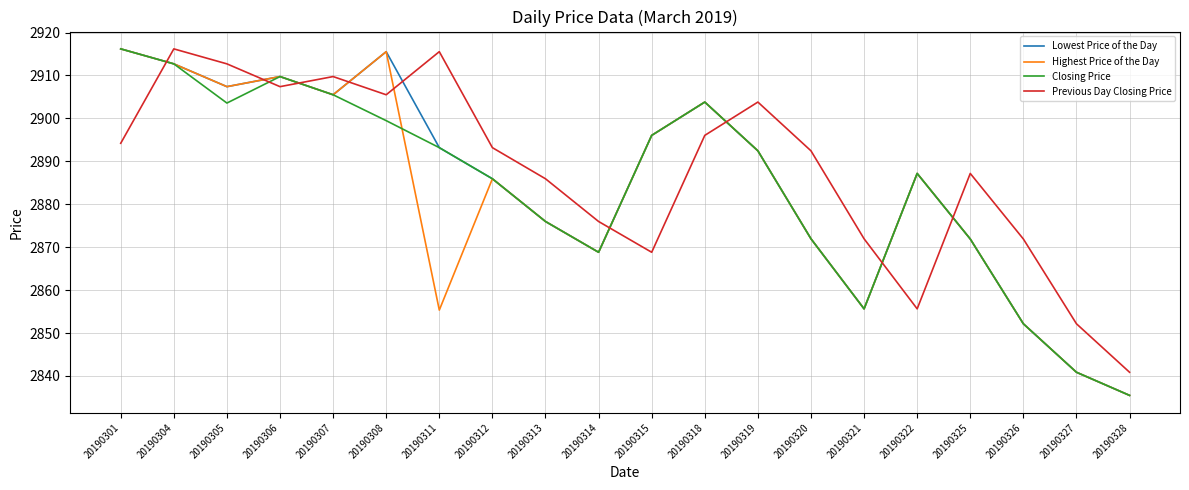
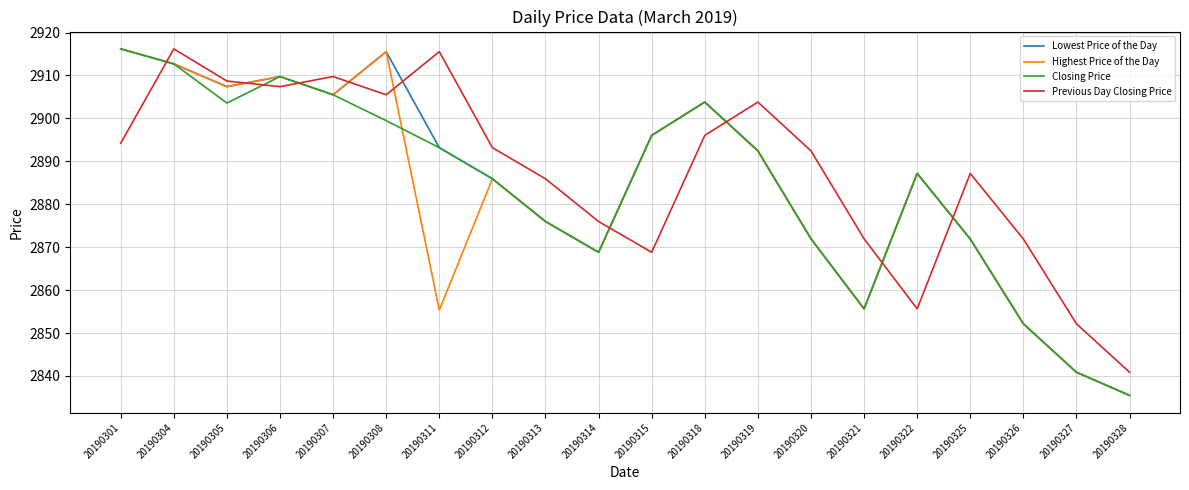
Previous Day Closing Price, 20190305: 2913 -> 2909
